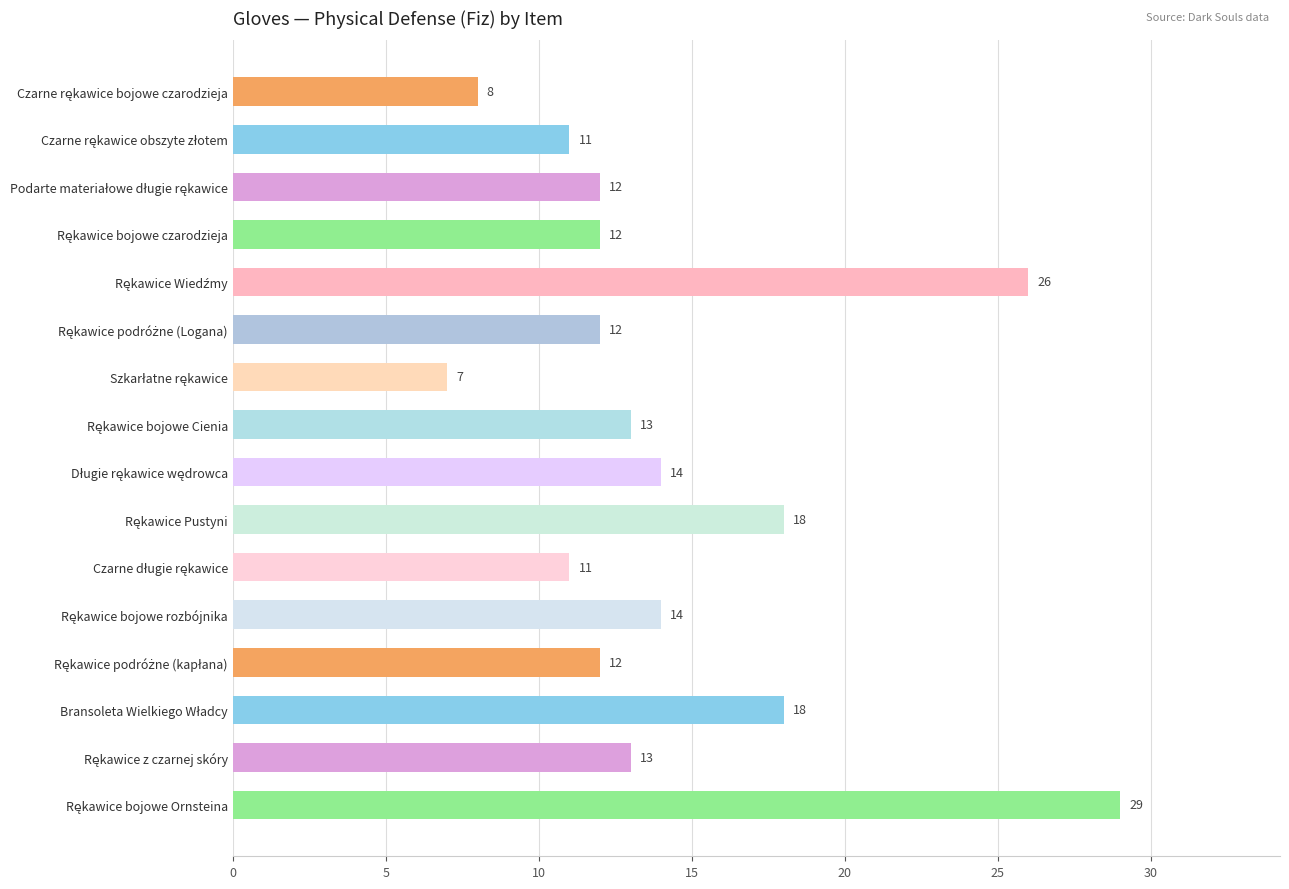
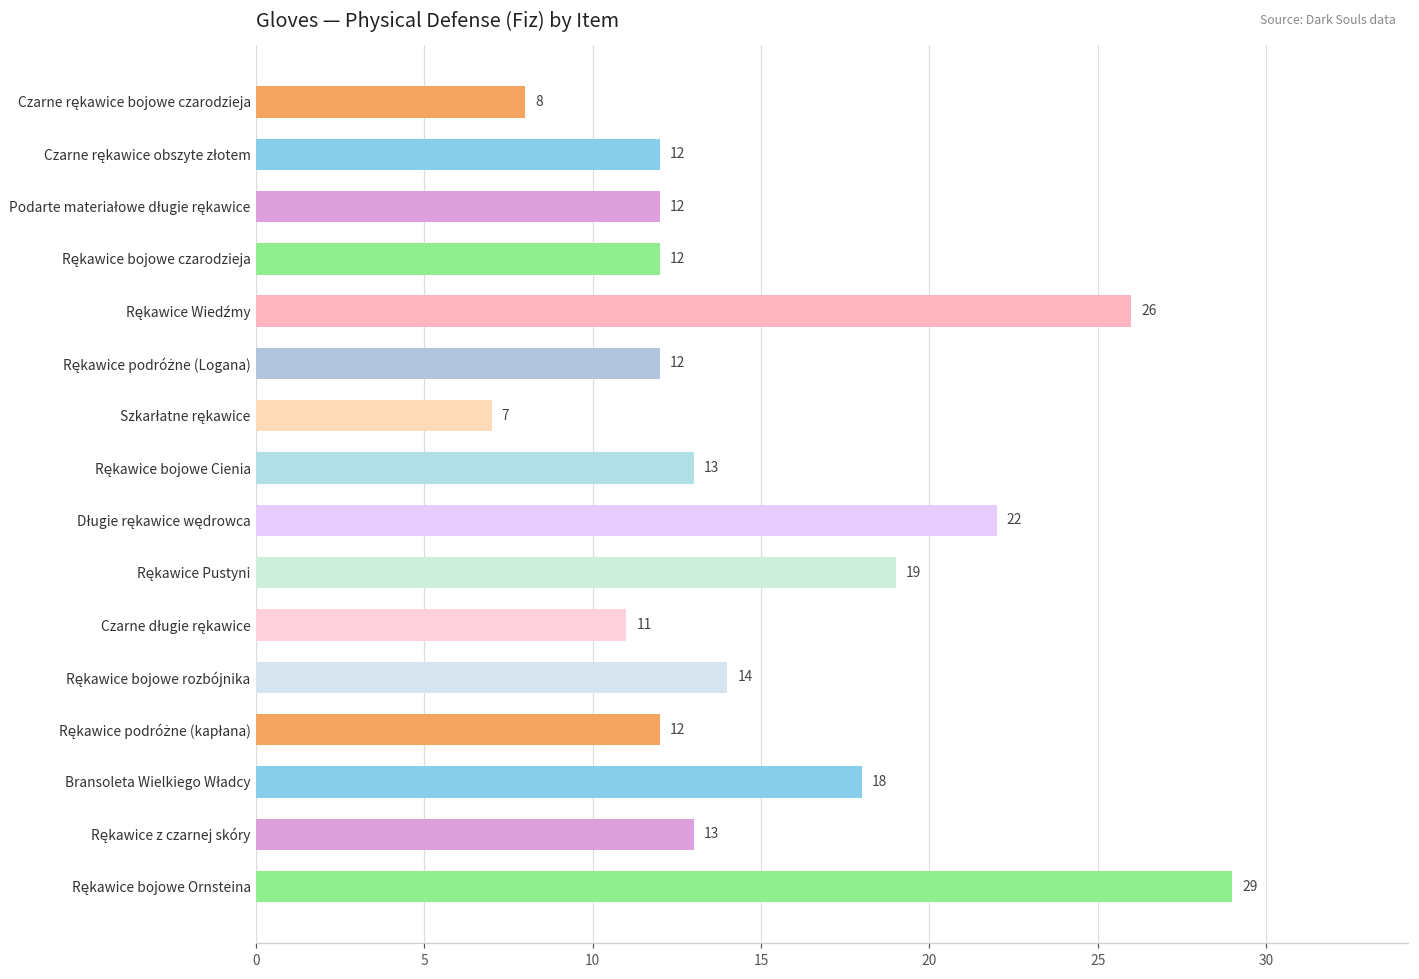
Czarne rękawice obszyte złotem: 11 -> 12
Długie rękawice wędrowca: 14 -> 22
Rękawice Pustyni: 18 -> 19
